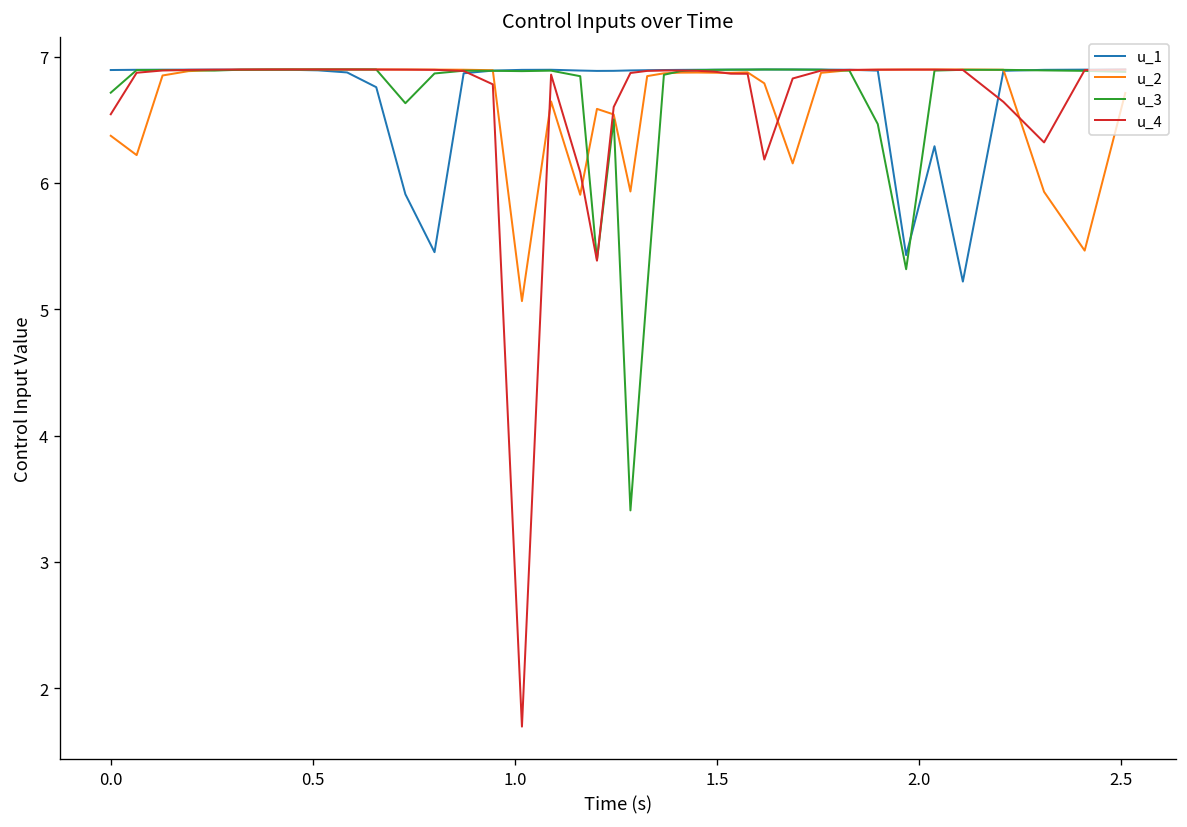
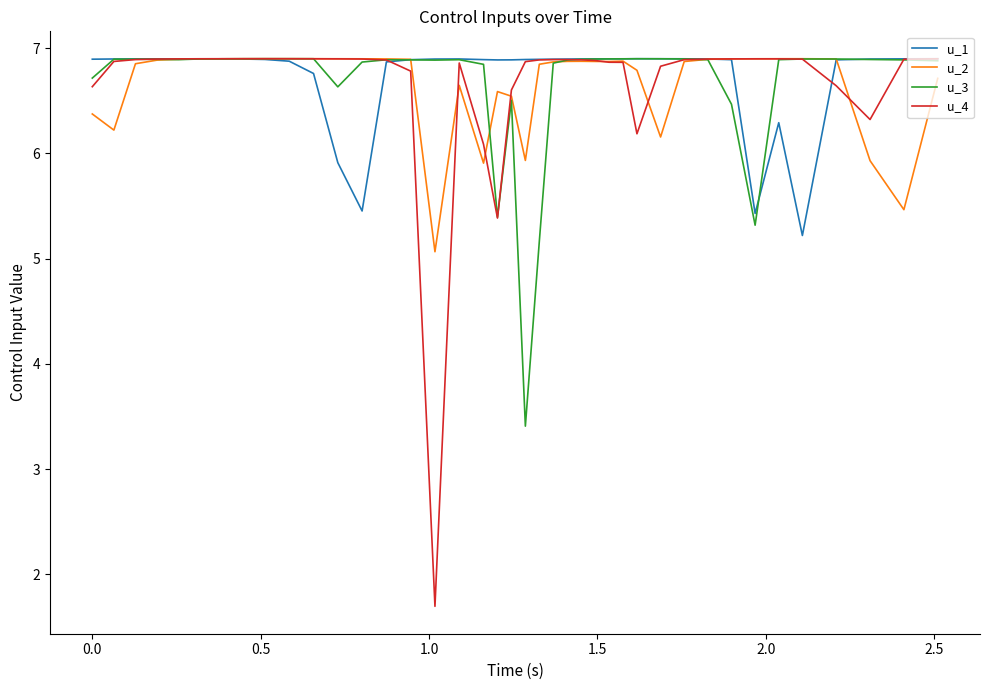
u_4, 0.0: 6.54 -> 6.63
